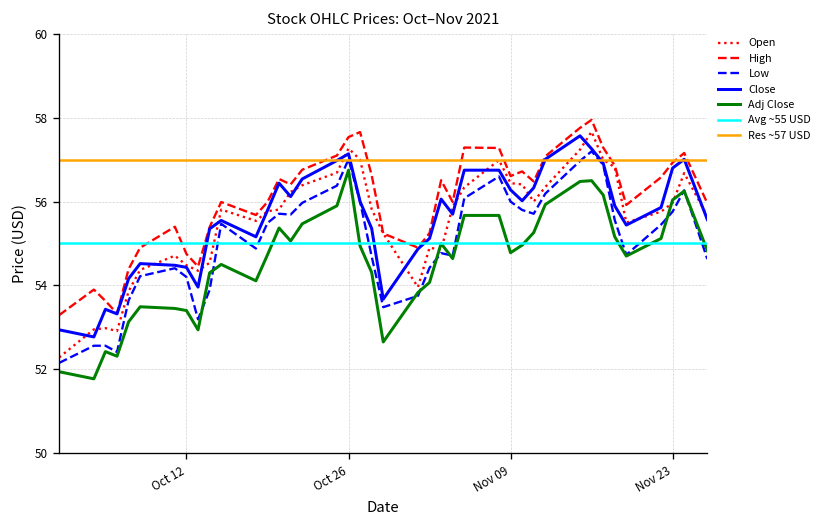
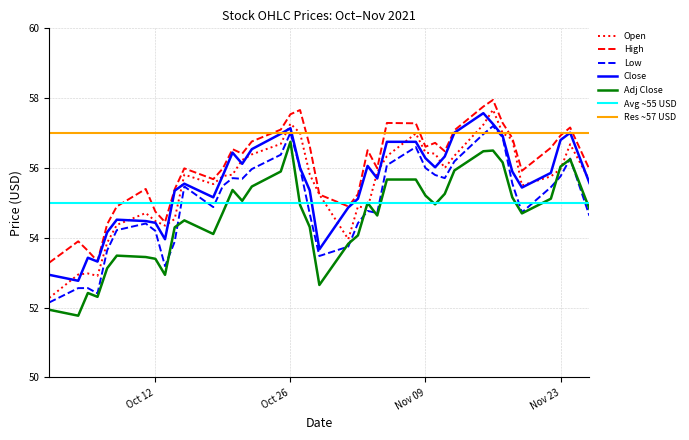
Adj Close, Nov 09: 54.8 -> 55.2
